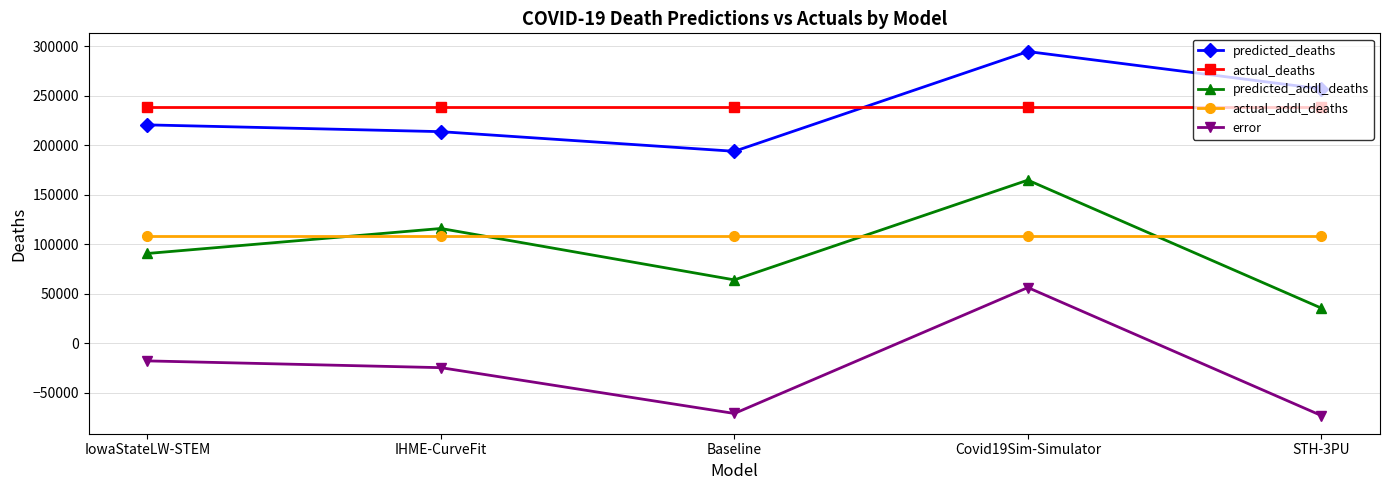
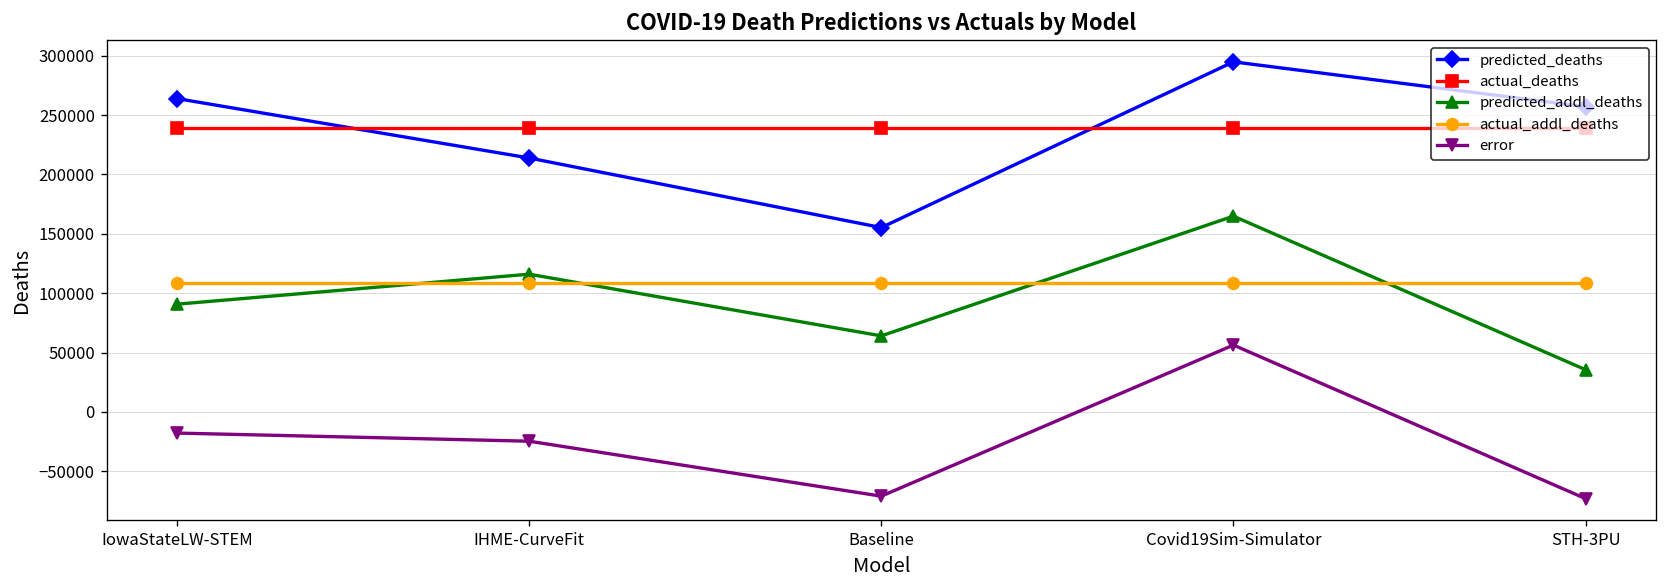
predicted_deaths, IowaStateLW-STEM: 220000 -> 260000
predicted_deaths, Baseline: 190000 -> 160000
